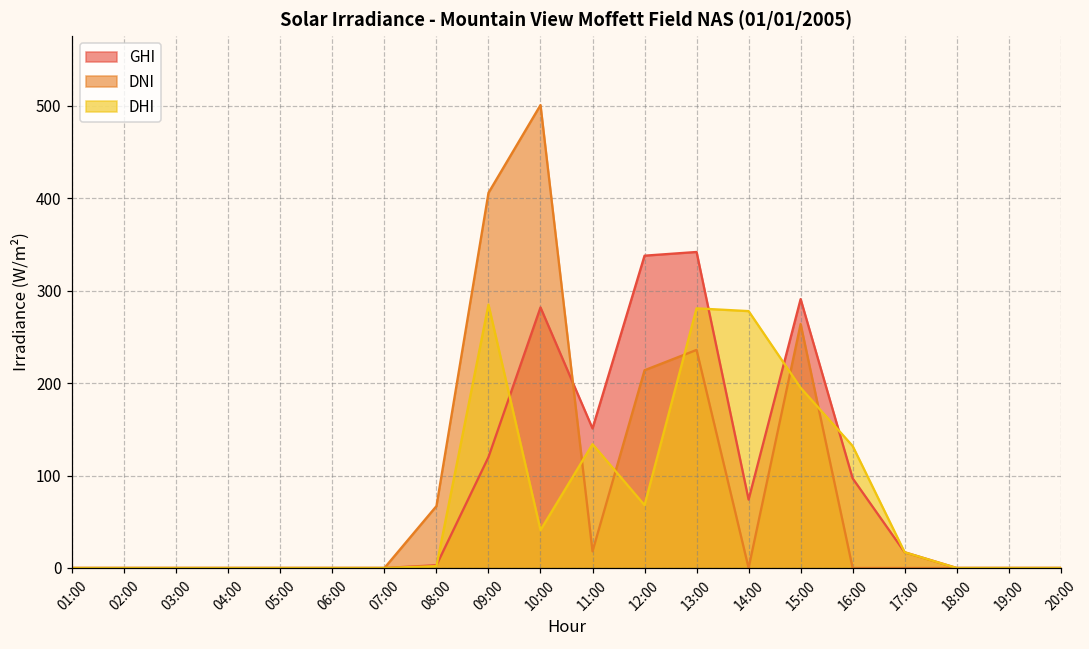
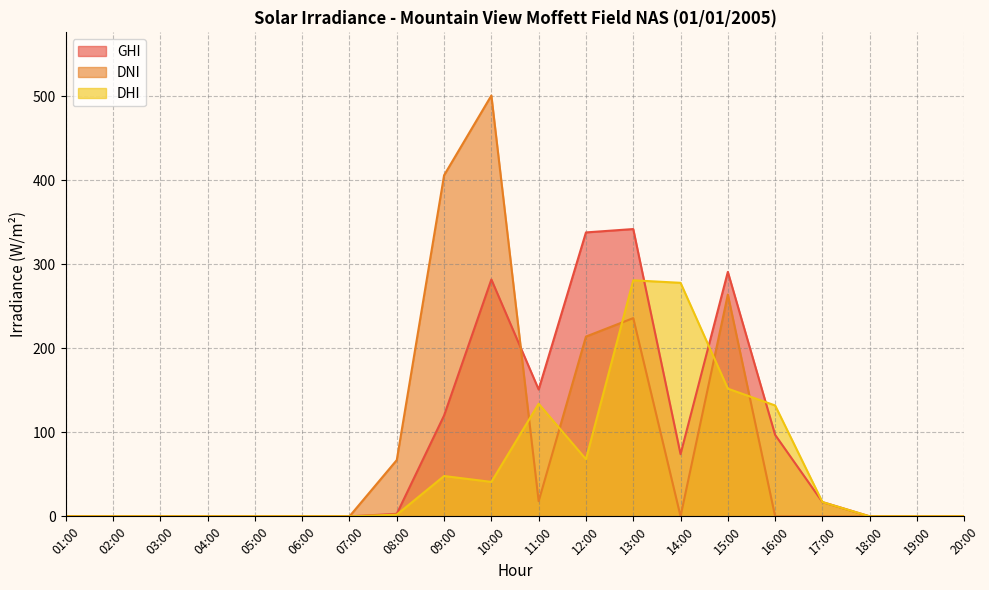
DHI, 09:00: 290 -> 50
DHI, 15:00: 200 -> 150
